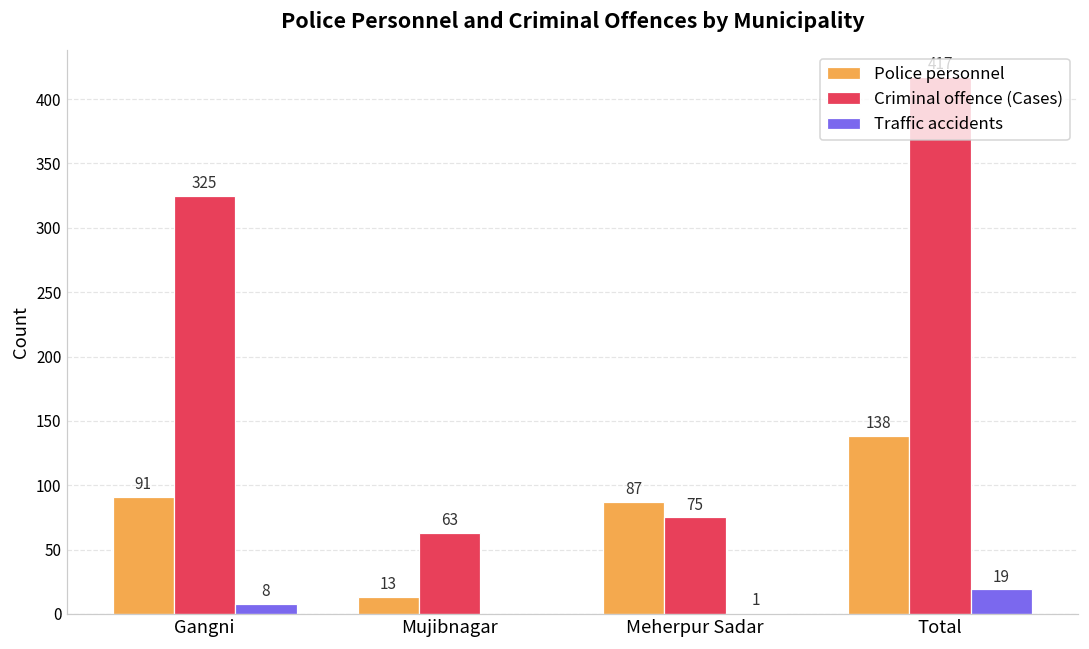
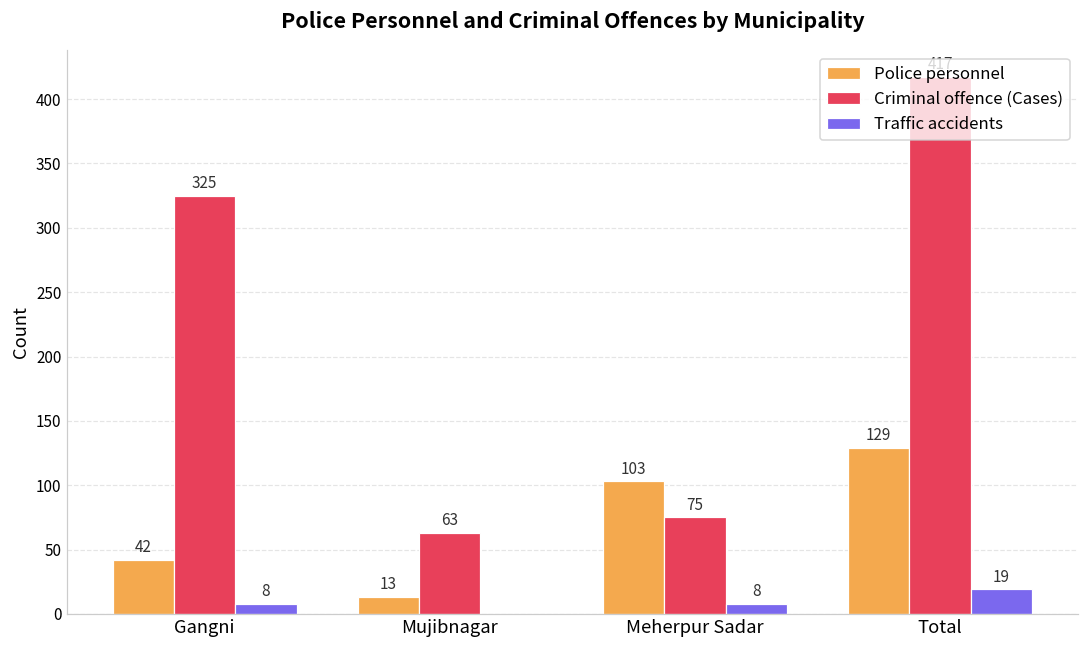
Police personnel, Gangni: 91 -> 42
Police personnel, Meherpur Sadar: 87 -> 103
Traffic accidents, Meherpur Sadar: 1 -> 8
Police personnel, Total: 138 -> 129
